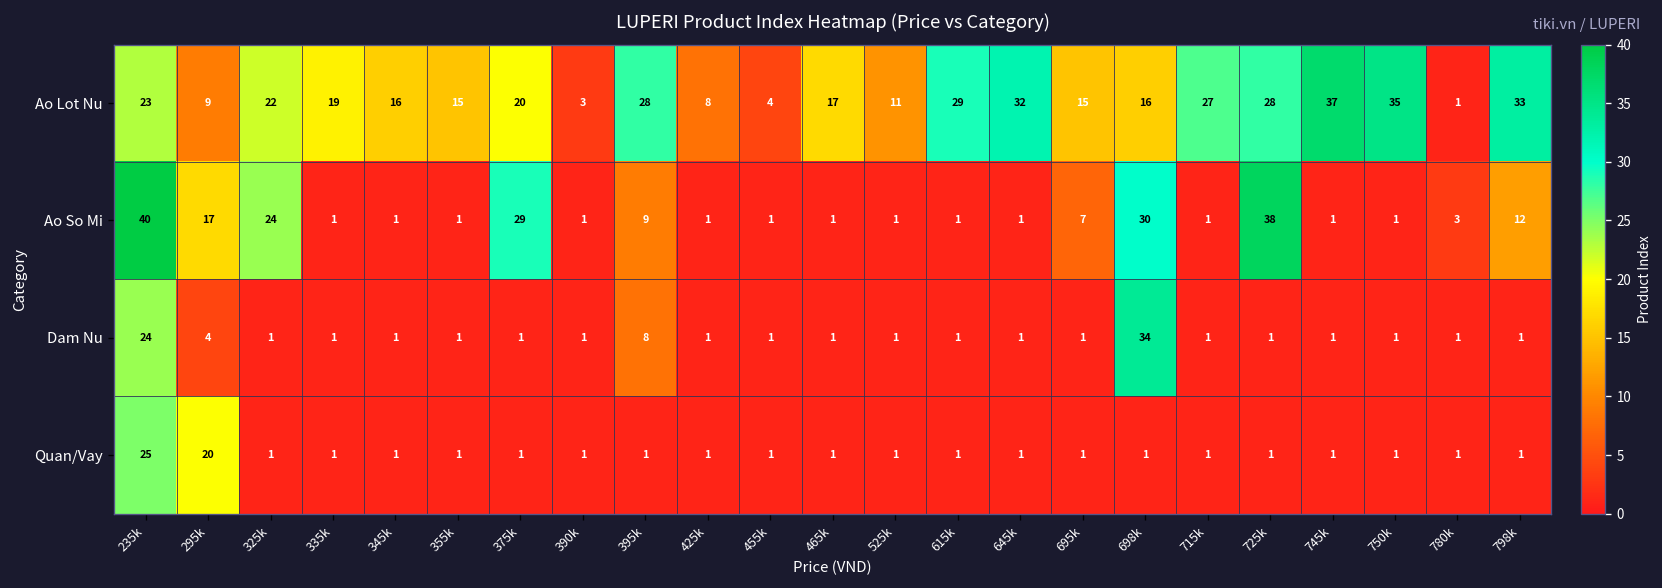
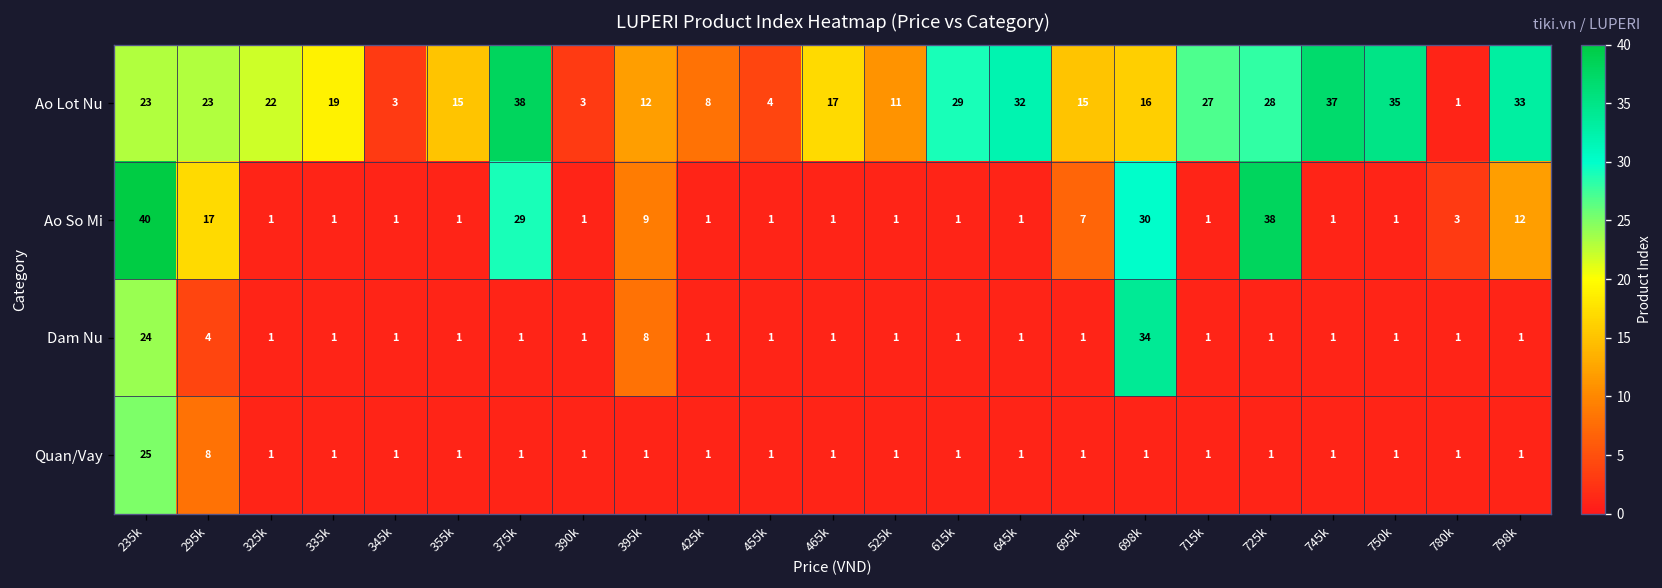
Ao Lot Nu, 295k: 9 -> 23
Ao Lot Nu, 345k: 16 -> 3
Ao Lot Nu, 375k: 20 -> 38
Ao Lot Nu, 395k: 28 -> 12
Ao So Mi, 325k: 24 -> 1
Quan/Vay, 295k: 20 -> 8
